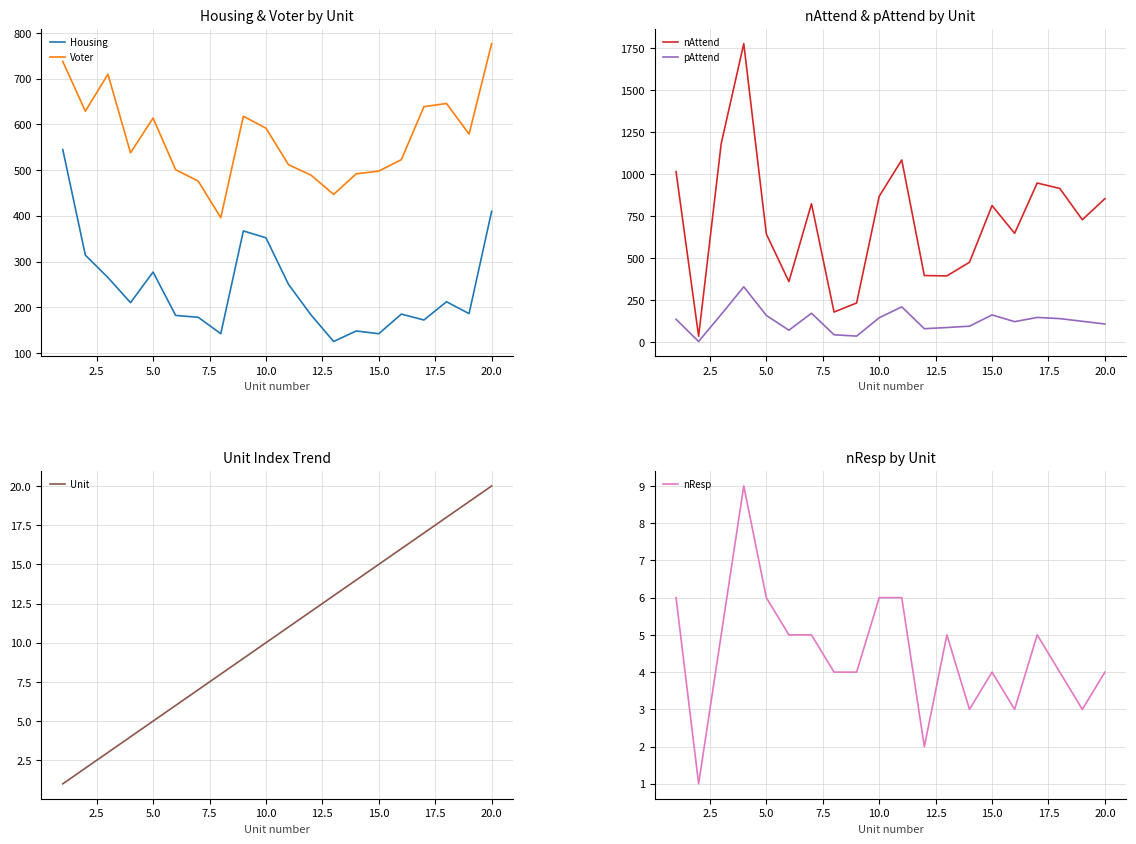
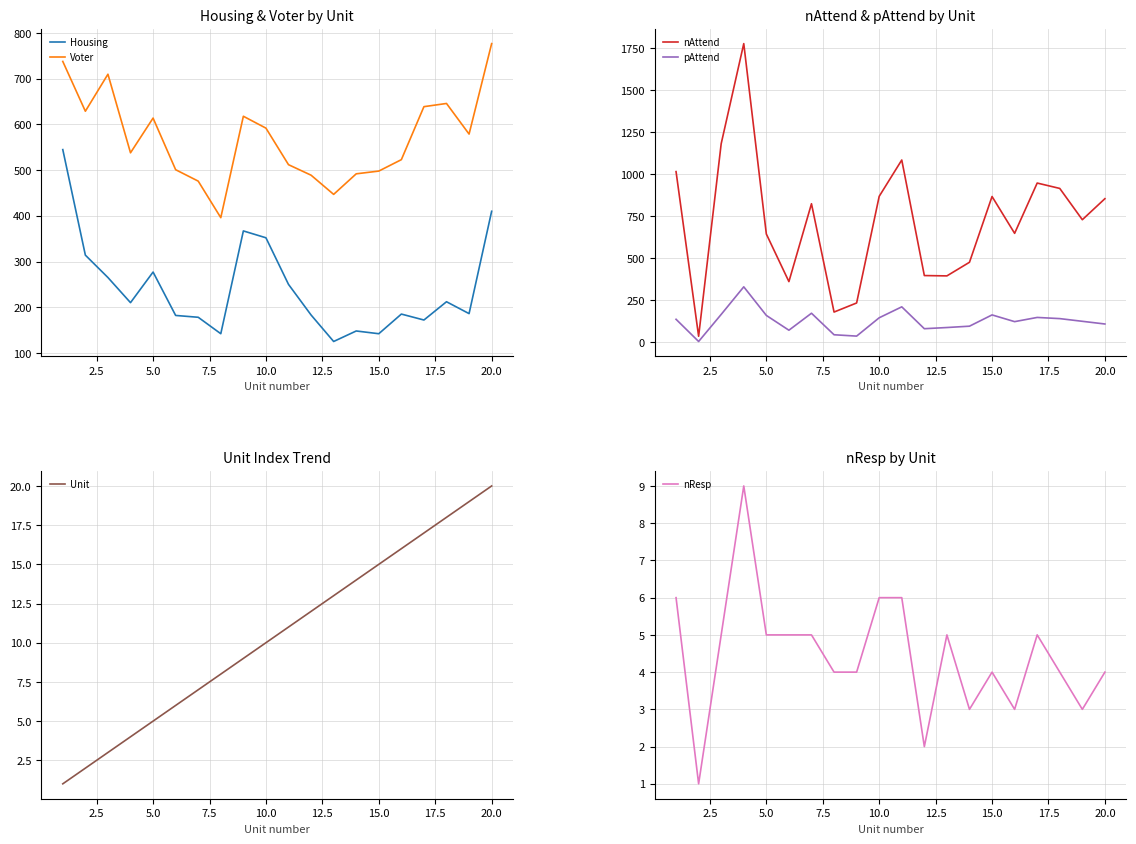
nAttend & pAttend by Unit, nAttend, 15.0: 810 -> 870
nResp by Unit, 5.0: 6 -> 5
